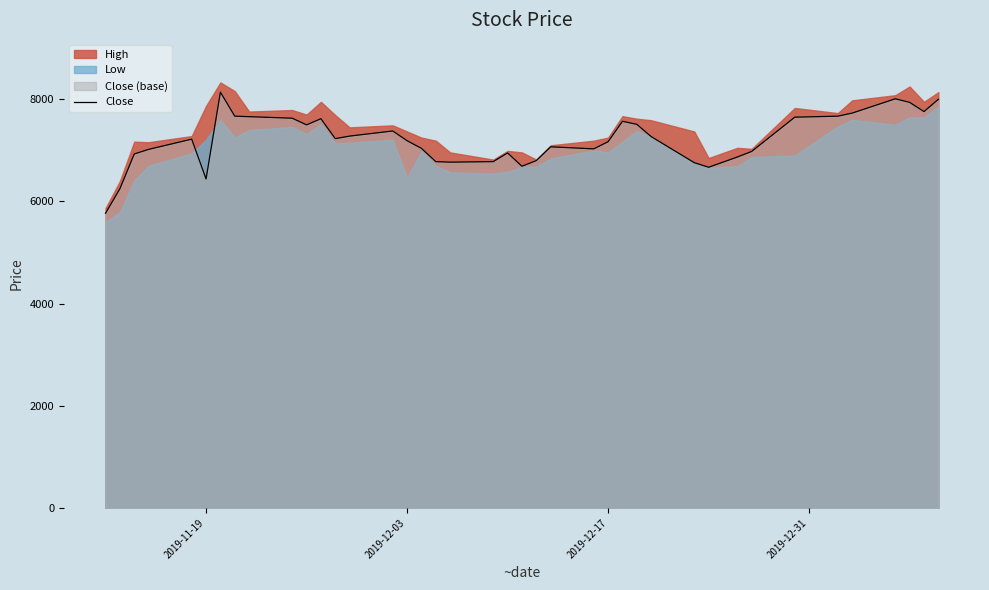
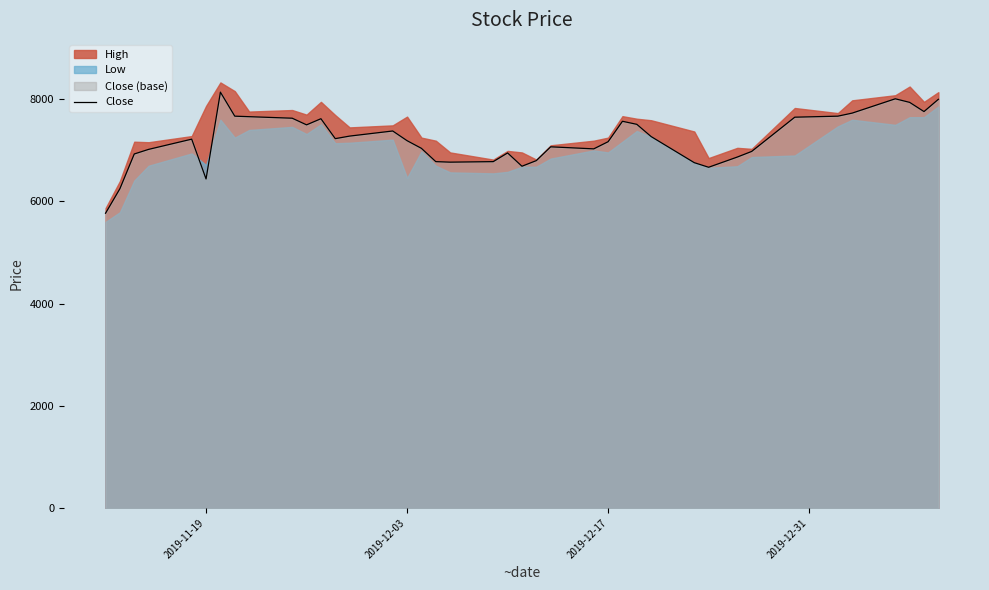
Low, 2019-11-19: 7200 -> 6700
High, 2019-12-03: 7400 -> 7700
